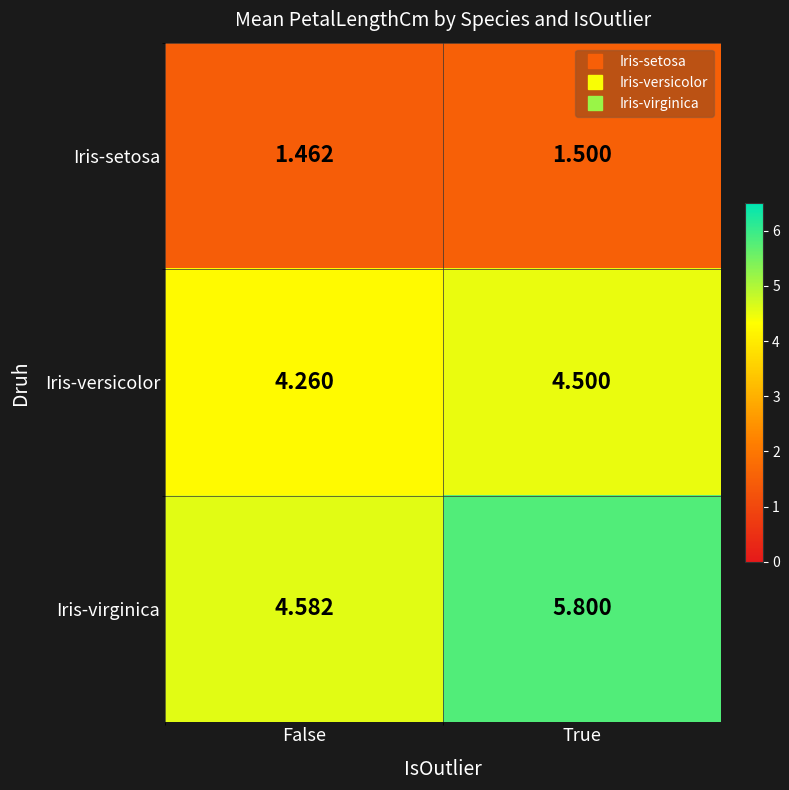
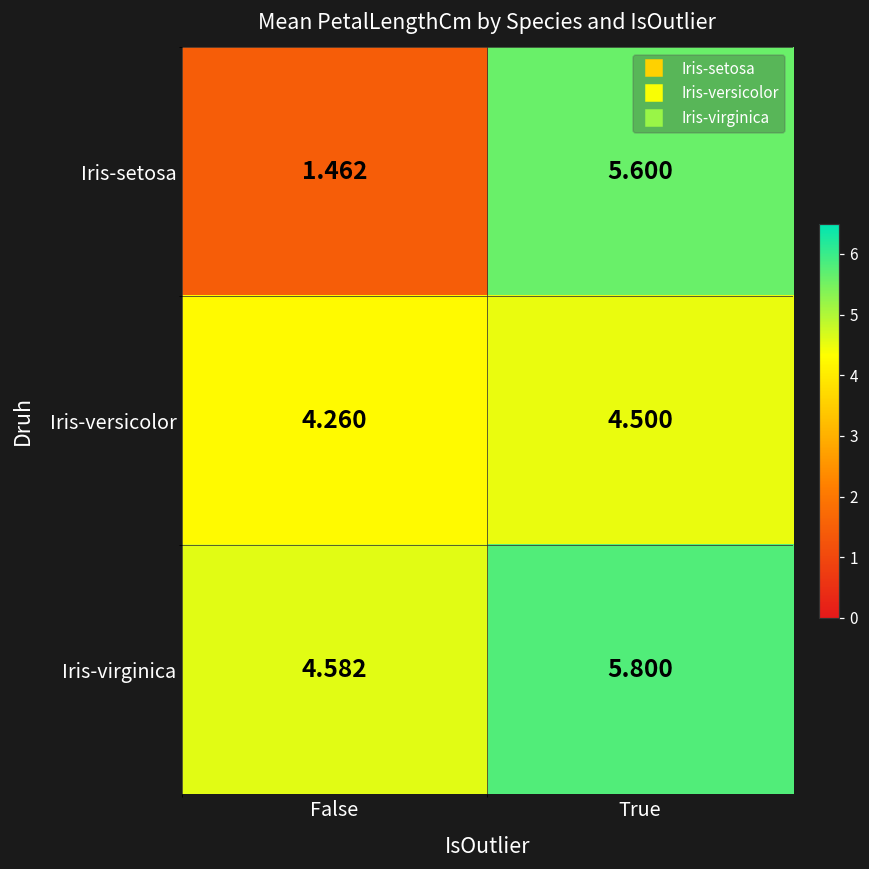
Iris-setosa, True: 1.500 -> 5.600
